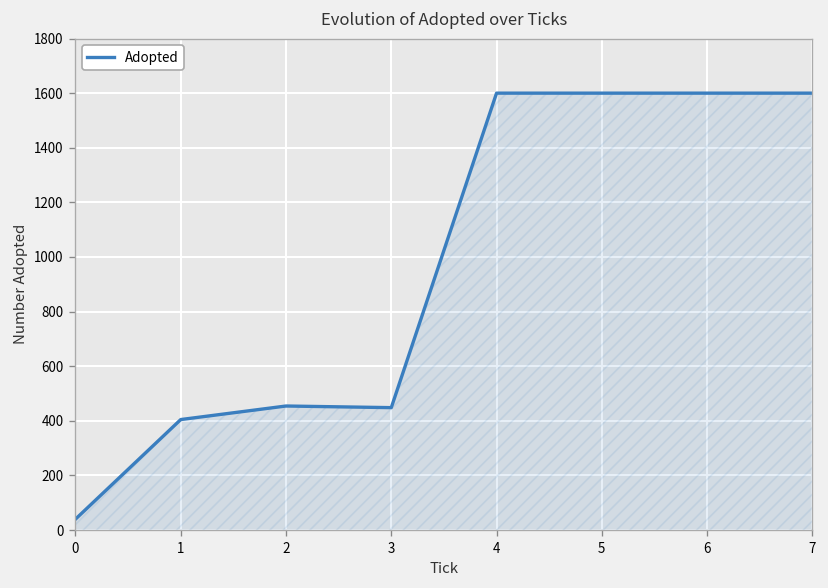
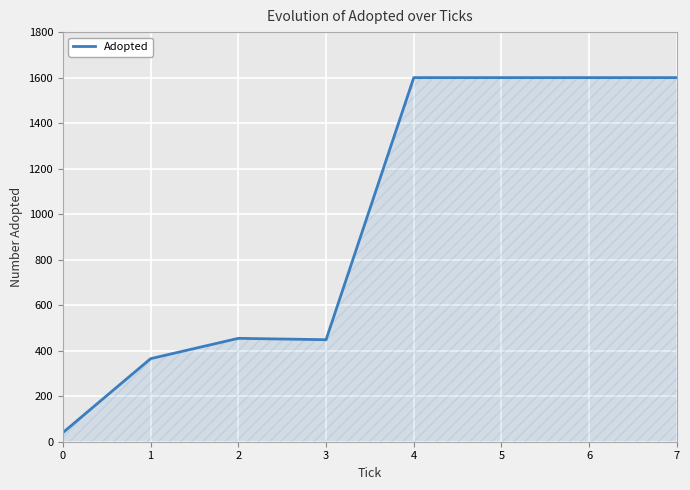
1: 400 -> 370
